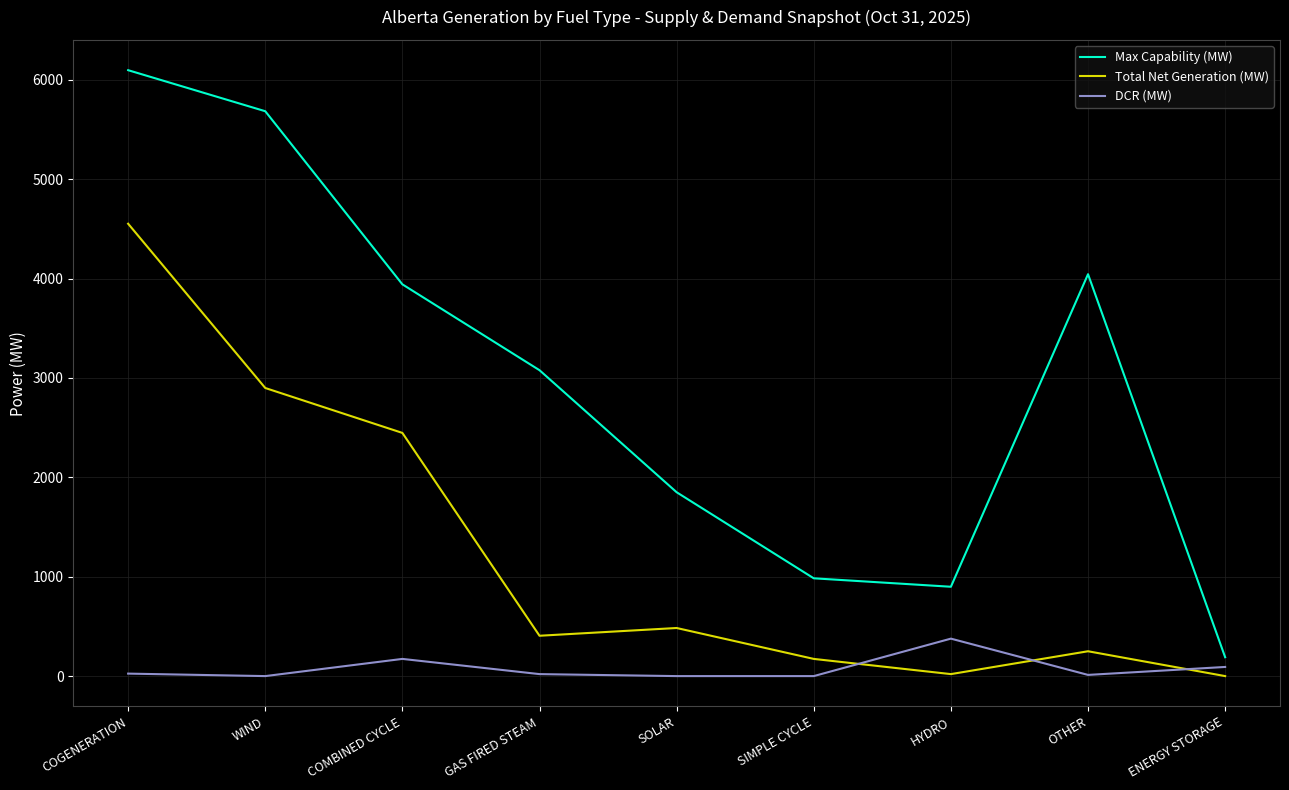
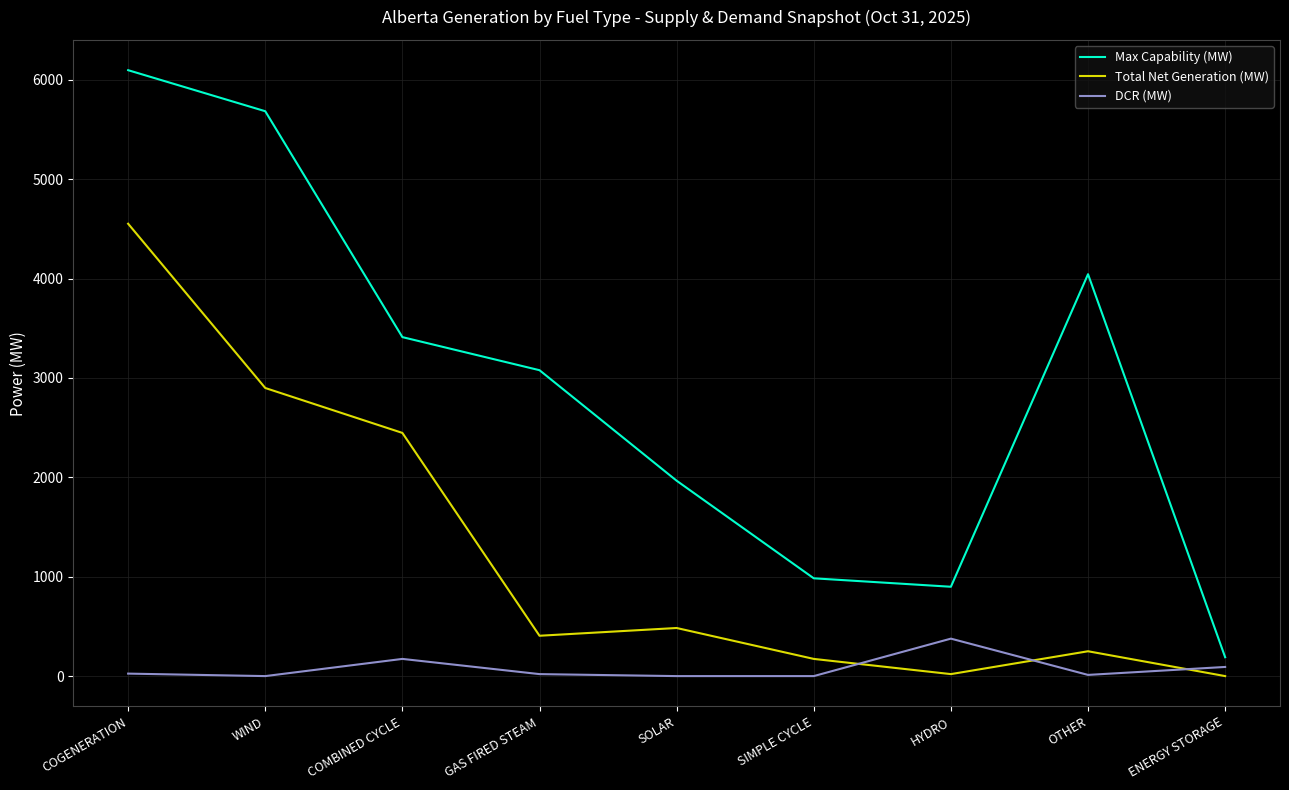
Max Capability (MW), COMBINED CYCLE: 3900 -> 3400
Max Capability (MW), SOLAR: 1900 -> 2000
